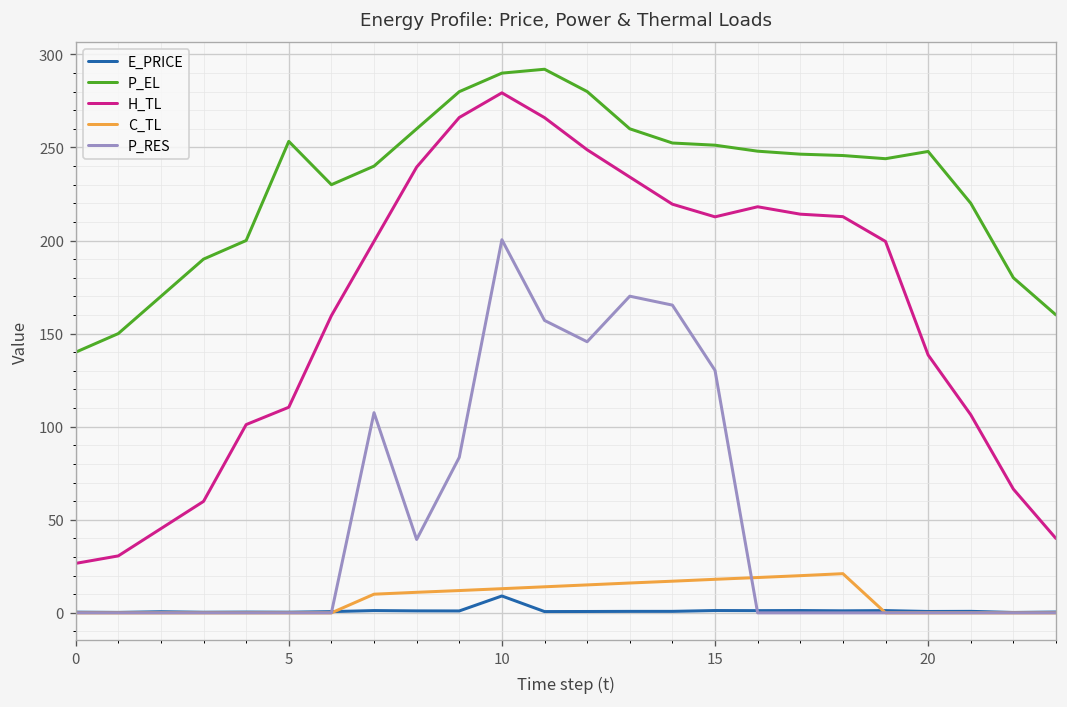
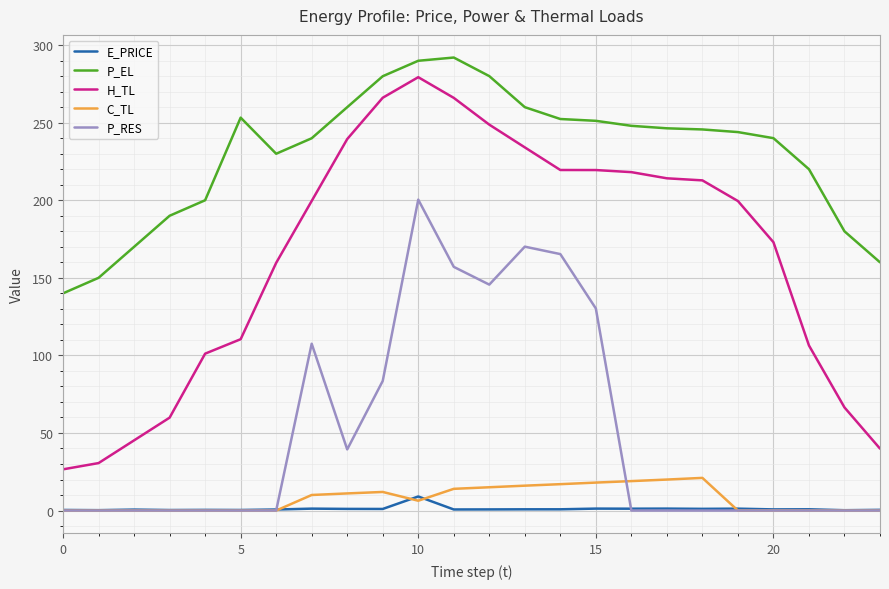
C_TL, 10: 13 -> 6
H_TL, 15: 213 -> 219
P_EL, 20: 248 -> 240
H_TL, 20: 139 -> 173
